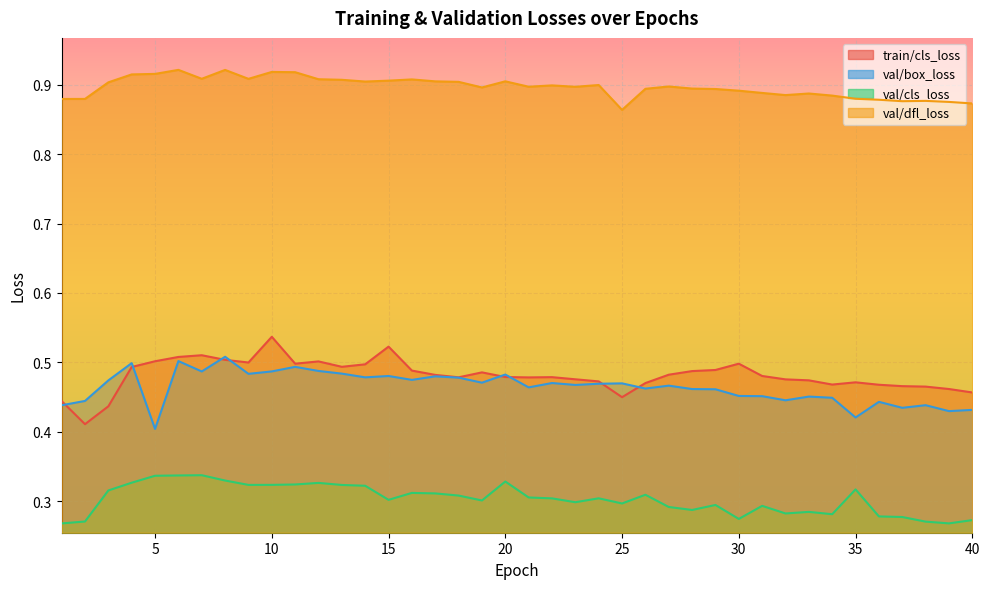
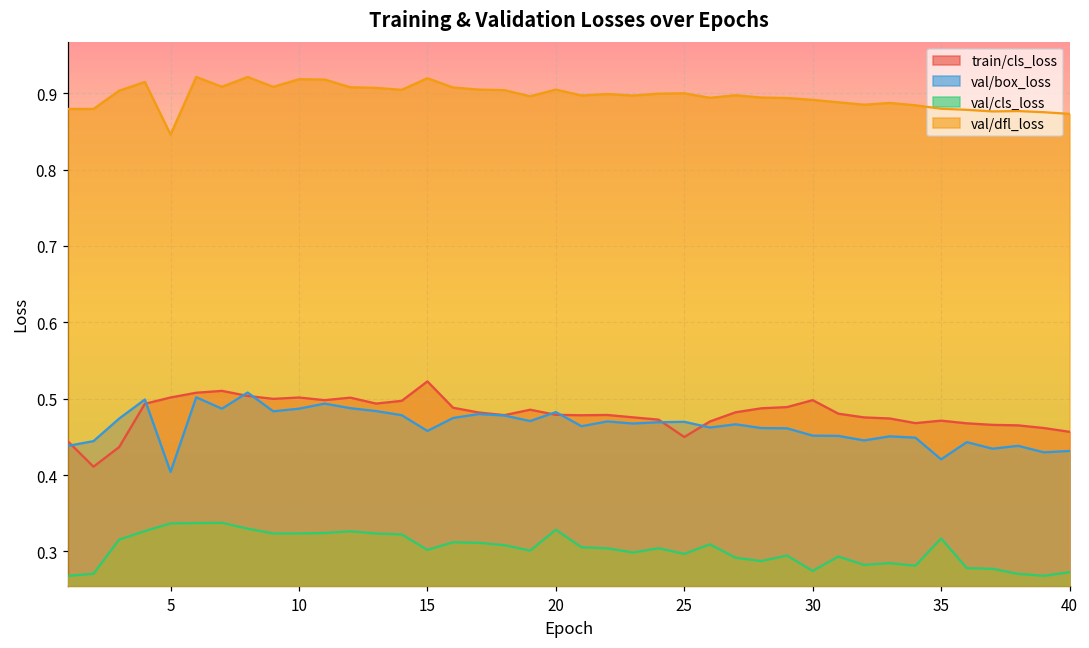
val/dfl_loss, 5: 0.92 -> 0.85
train/cls_loss, 10: 0.54 -> 0.50
val/box_loss, 15: 0.48 -> 0.46
val/dfl_loss, 15: 0.91 -> 0.92
val/dfl_loss, 25: 0.86 -> 0.90
